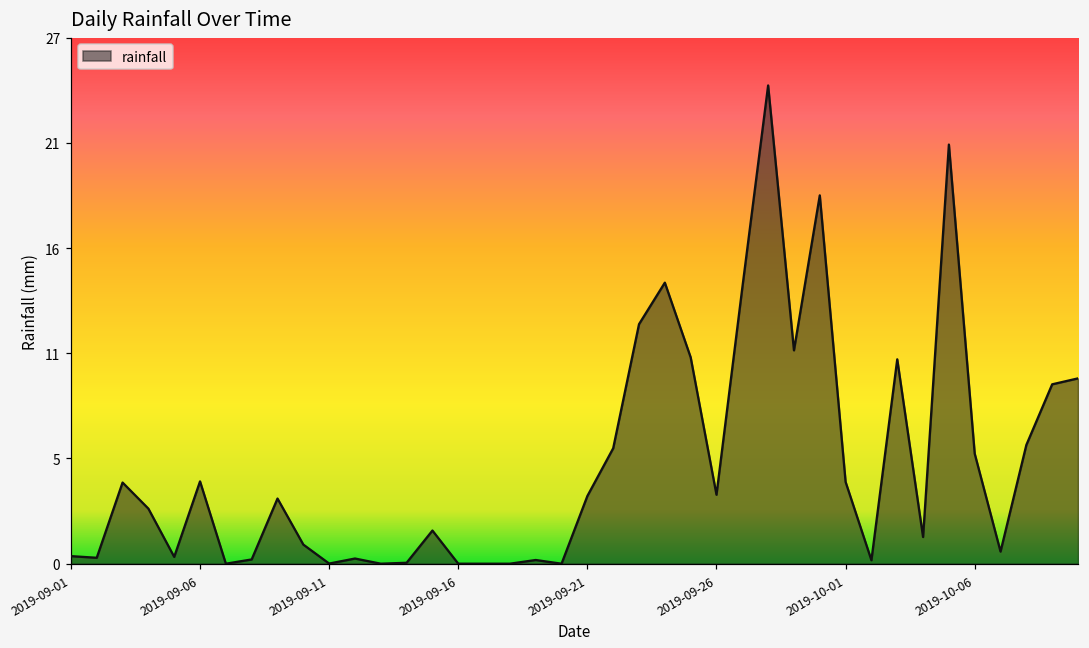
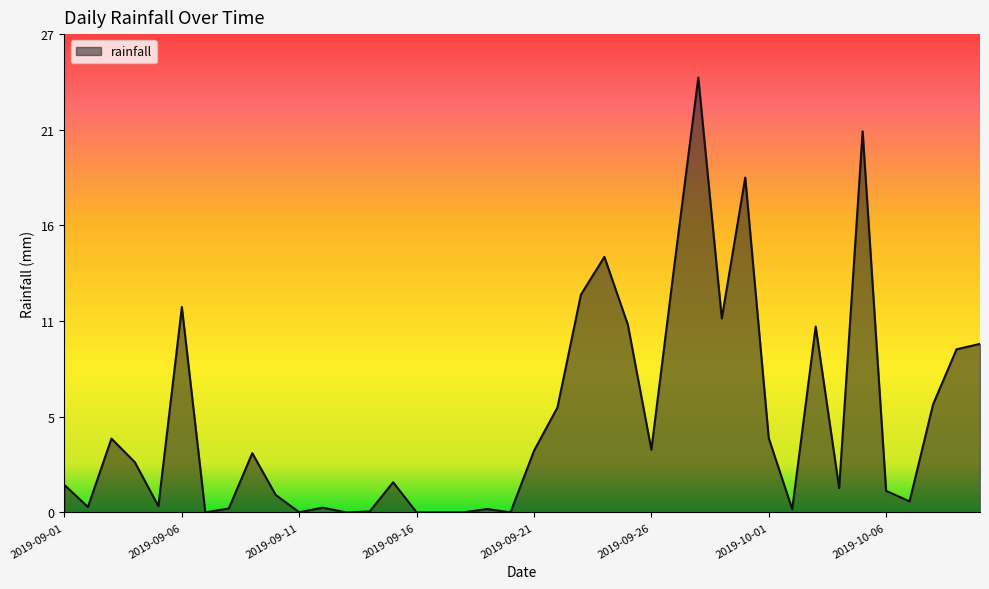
2019-09-01: 0.4 -> 1.5
2019-09-06: 4.2 -> 11.4
2019-10-06: 5.6 -> 1.2
